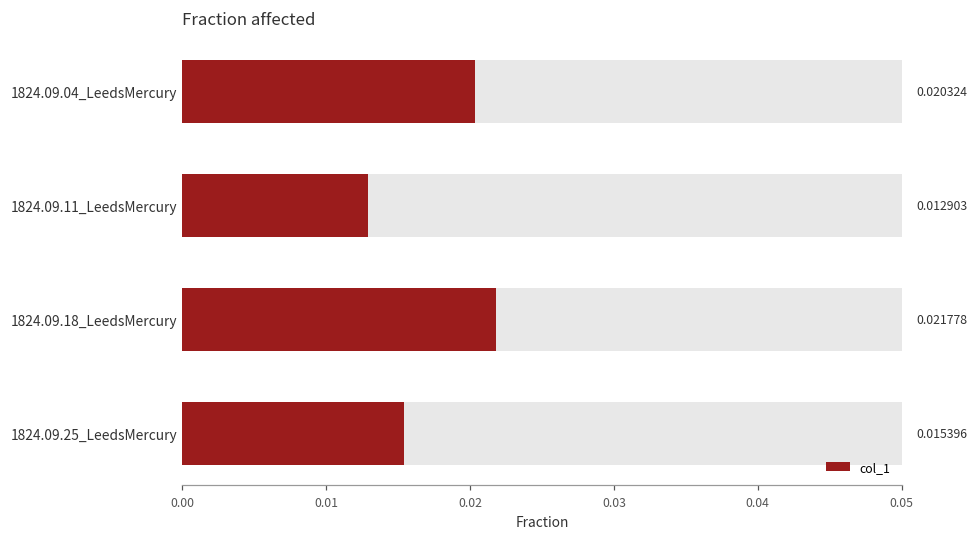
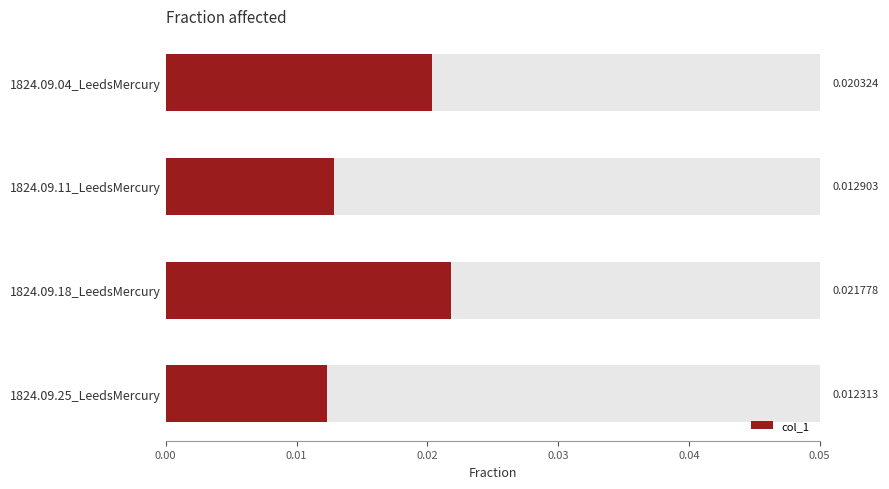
1824.09.25_LeedsMercury: 0.015396 -> 0.012313
